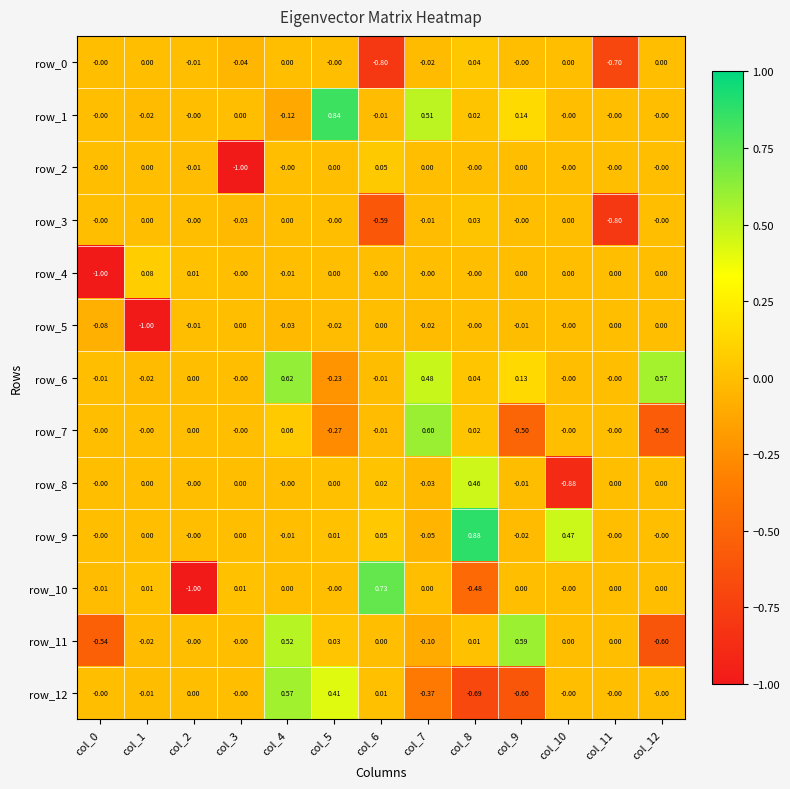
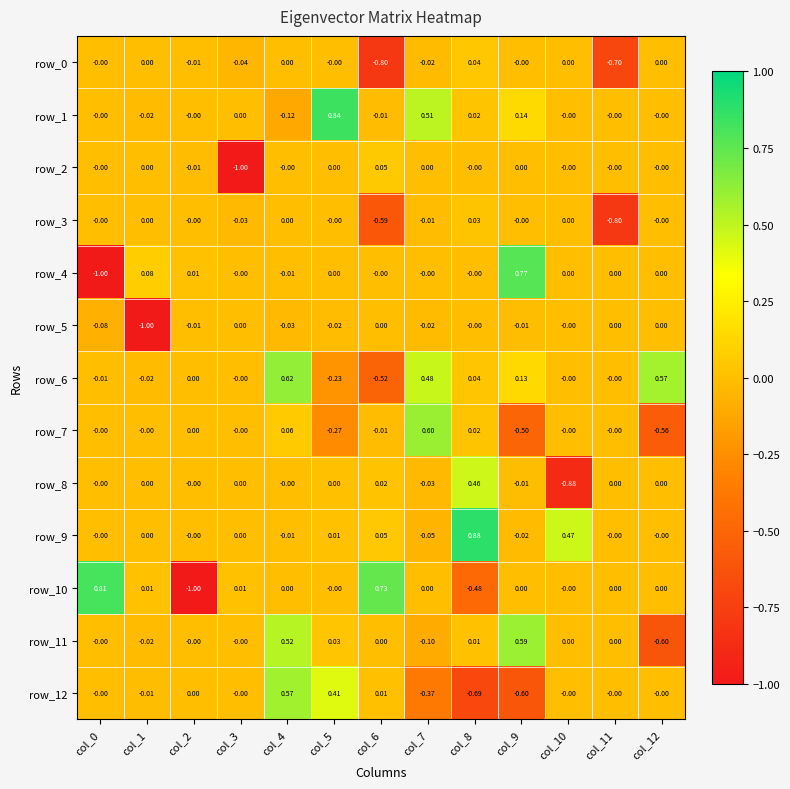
row_4, col_9: 0.00 -> 0.77
row_6, col_6: -0.01 -> -0.52
row_10, col_0: -0.01 -> 0.81
row_11, col_0: -0.54 -> -0.00
